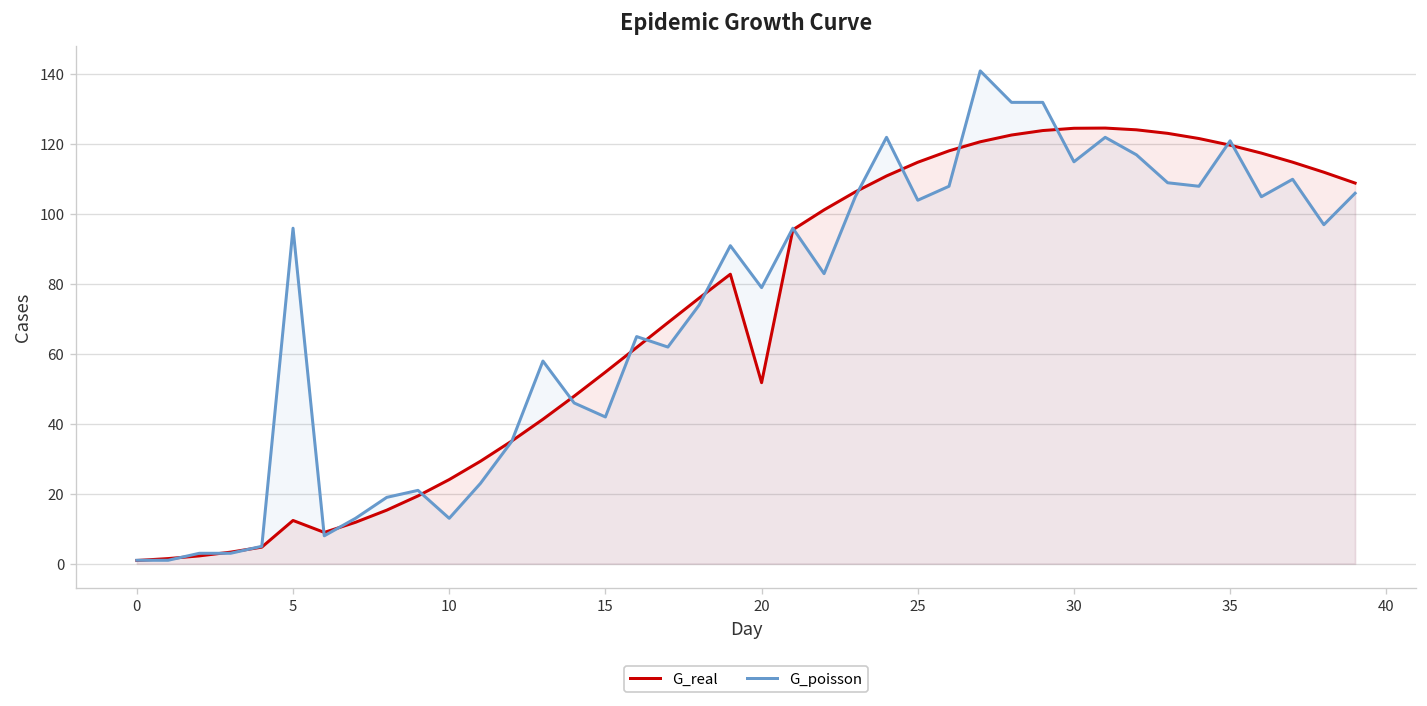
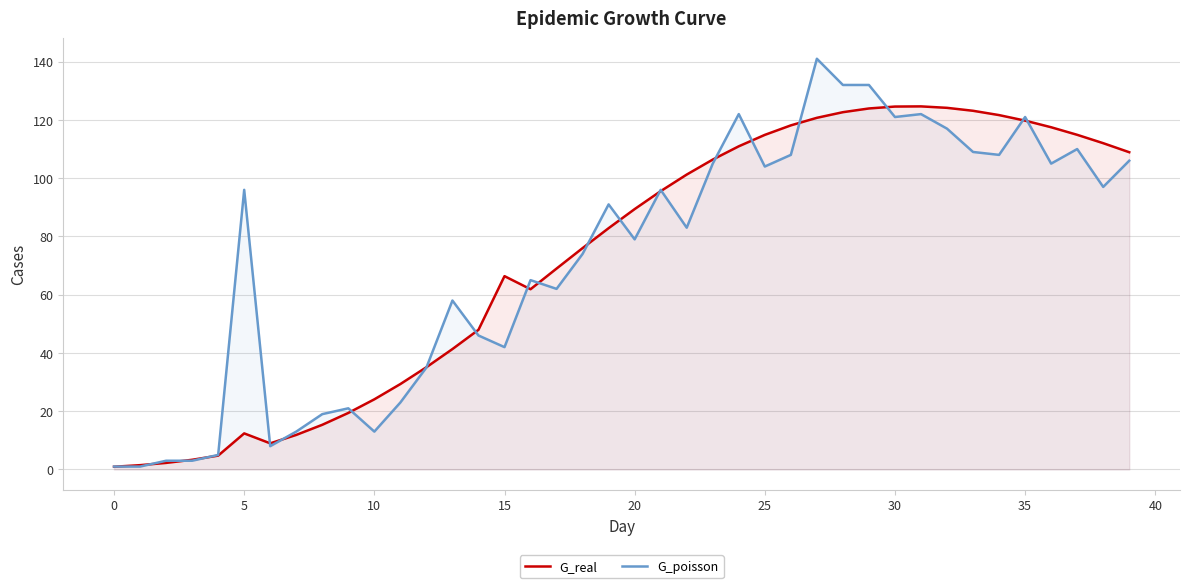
G_real, 15: 55 -> 66
G_real, 20: 52 -> 89
G_poisson, 30: 115 -> 121
